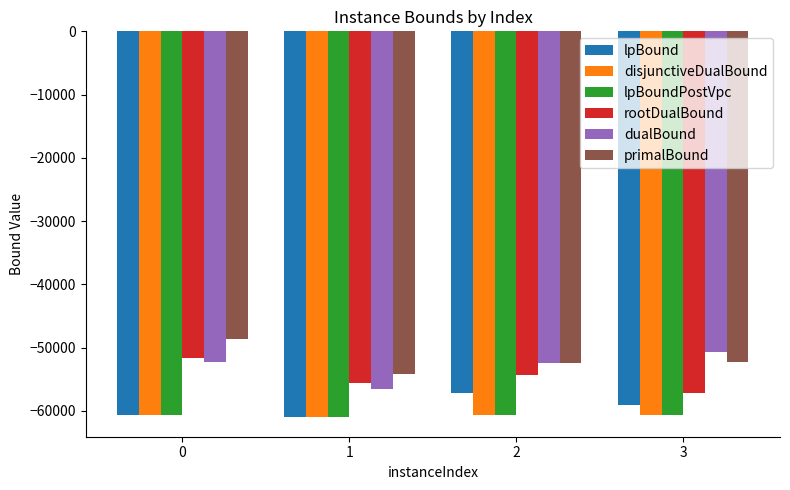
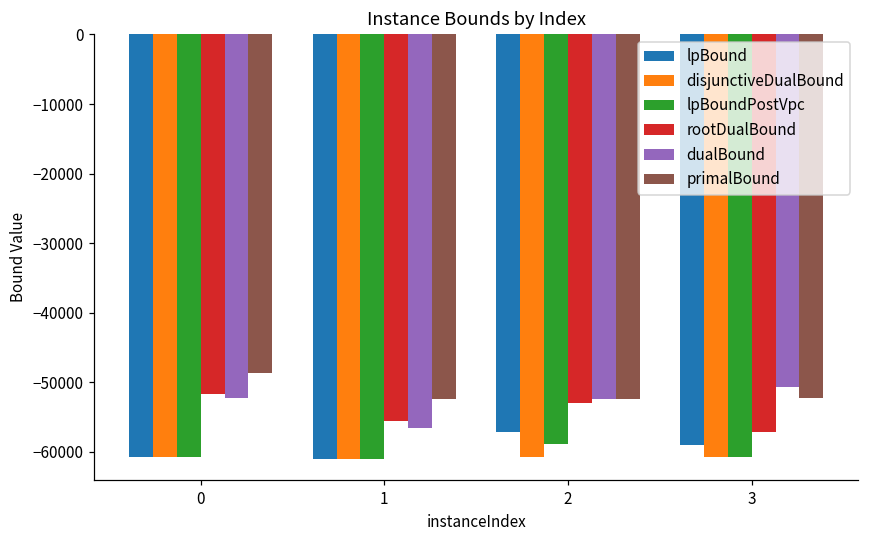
primalBound, 1: -54000 -> -52000
lpBoundPostVpc, 2: -61000 -> -59000
rootDualBound, 2: -54000 -> -53000
